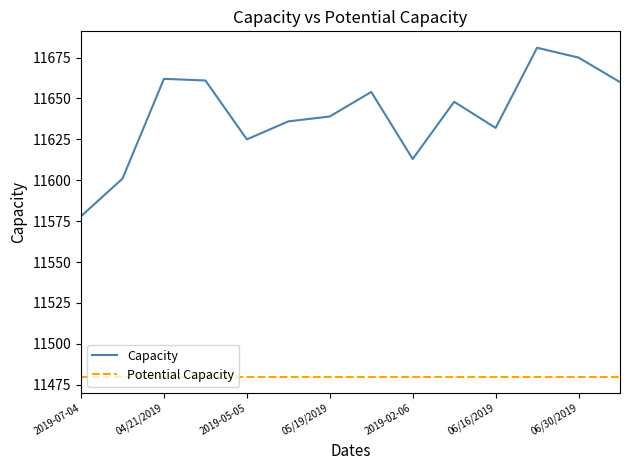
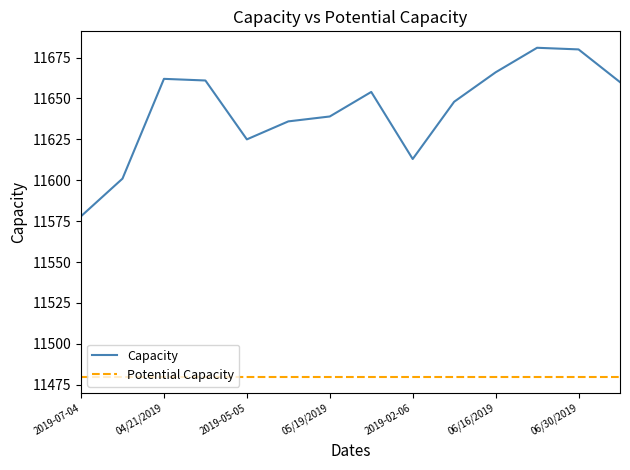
Capacity, 06/16/2019: 11632 -> 11666
Capacity, 06/30/2019: 11675 -> 11680
